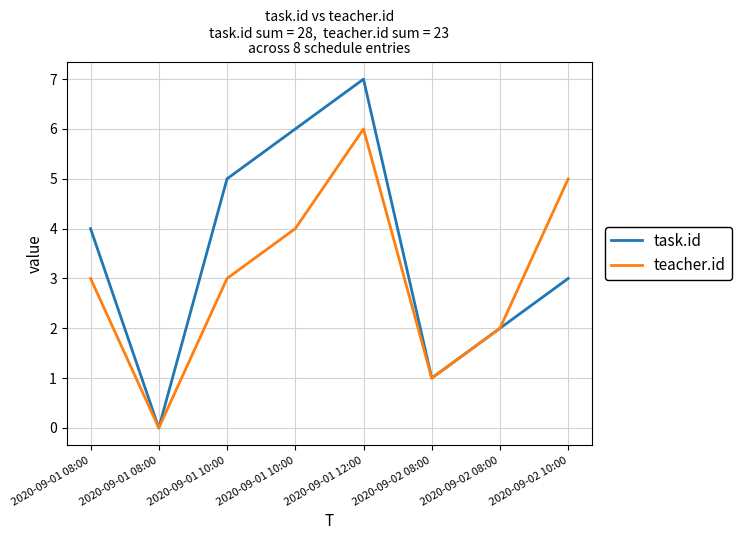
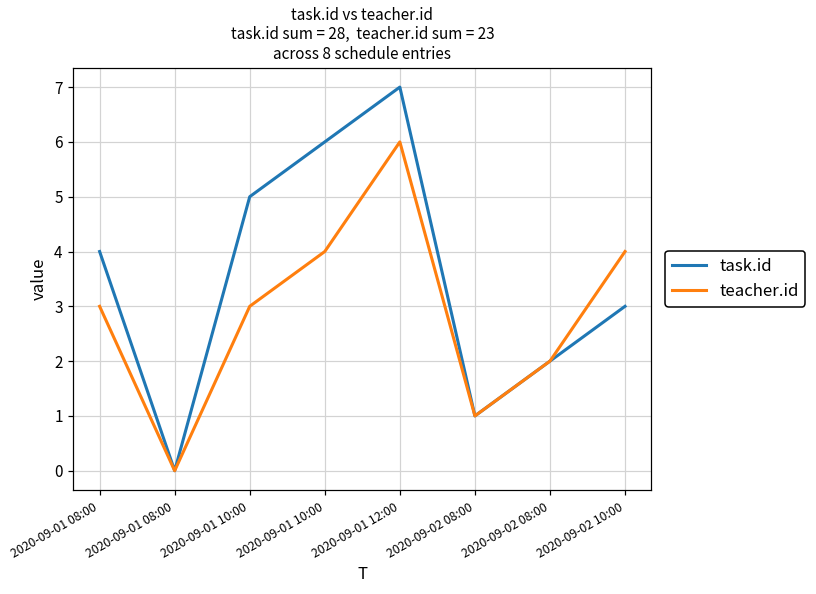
teacher.id, 2020-09-02 10:00: 5 -> 4
